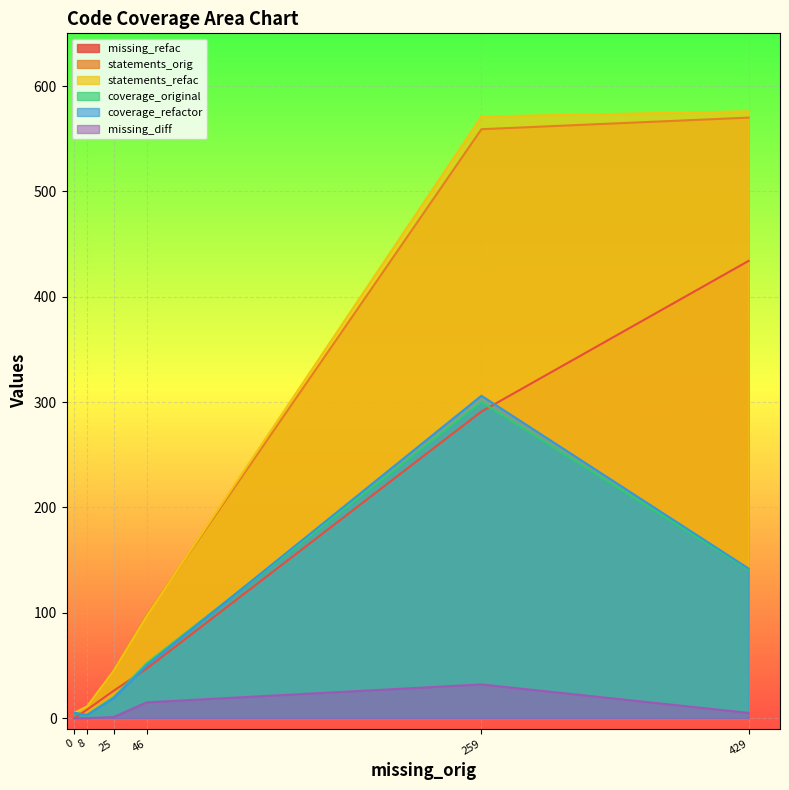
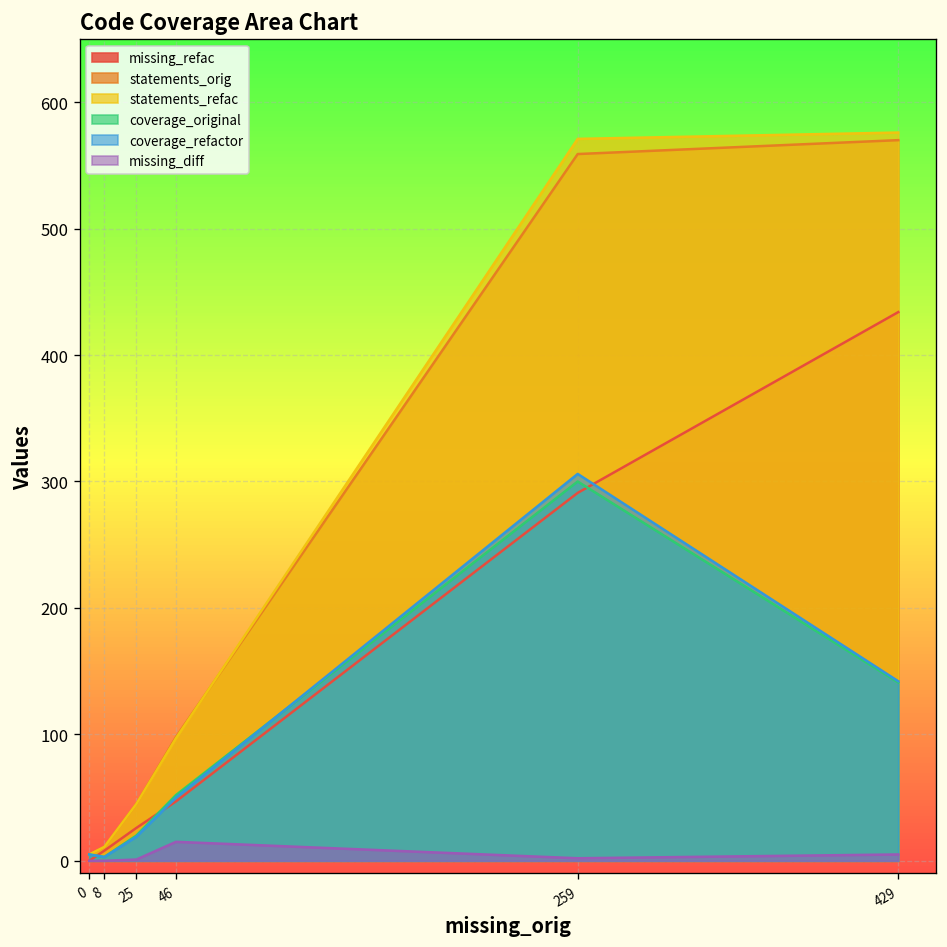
missing_diff, 259: 32 -> 2
